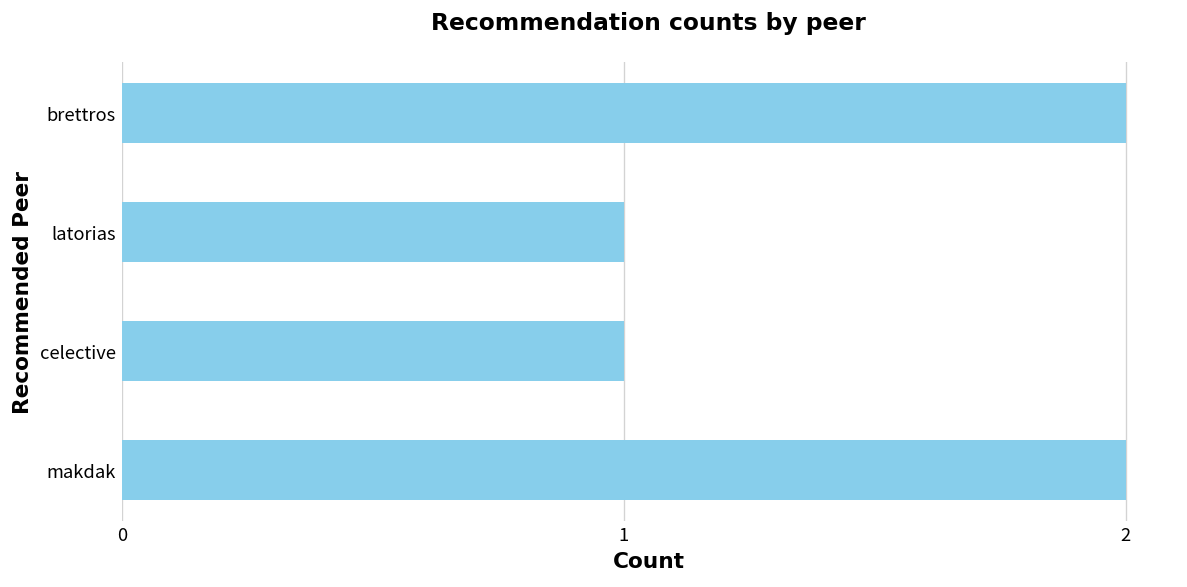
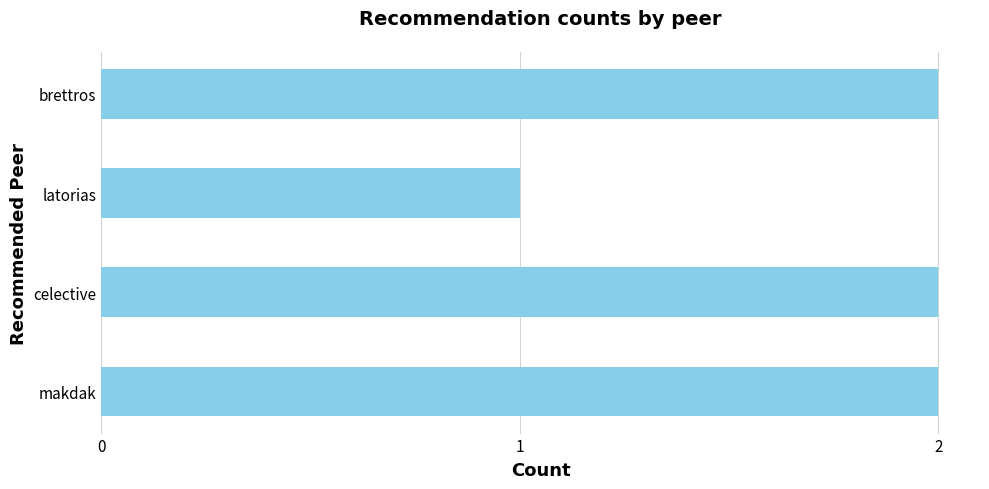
celective: 1 -> 2
